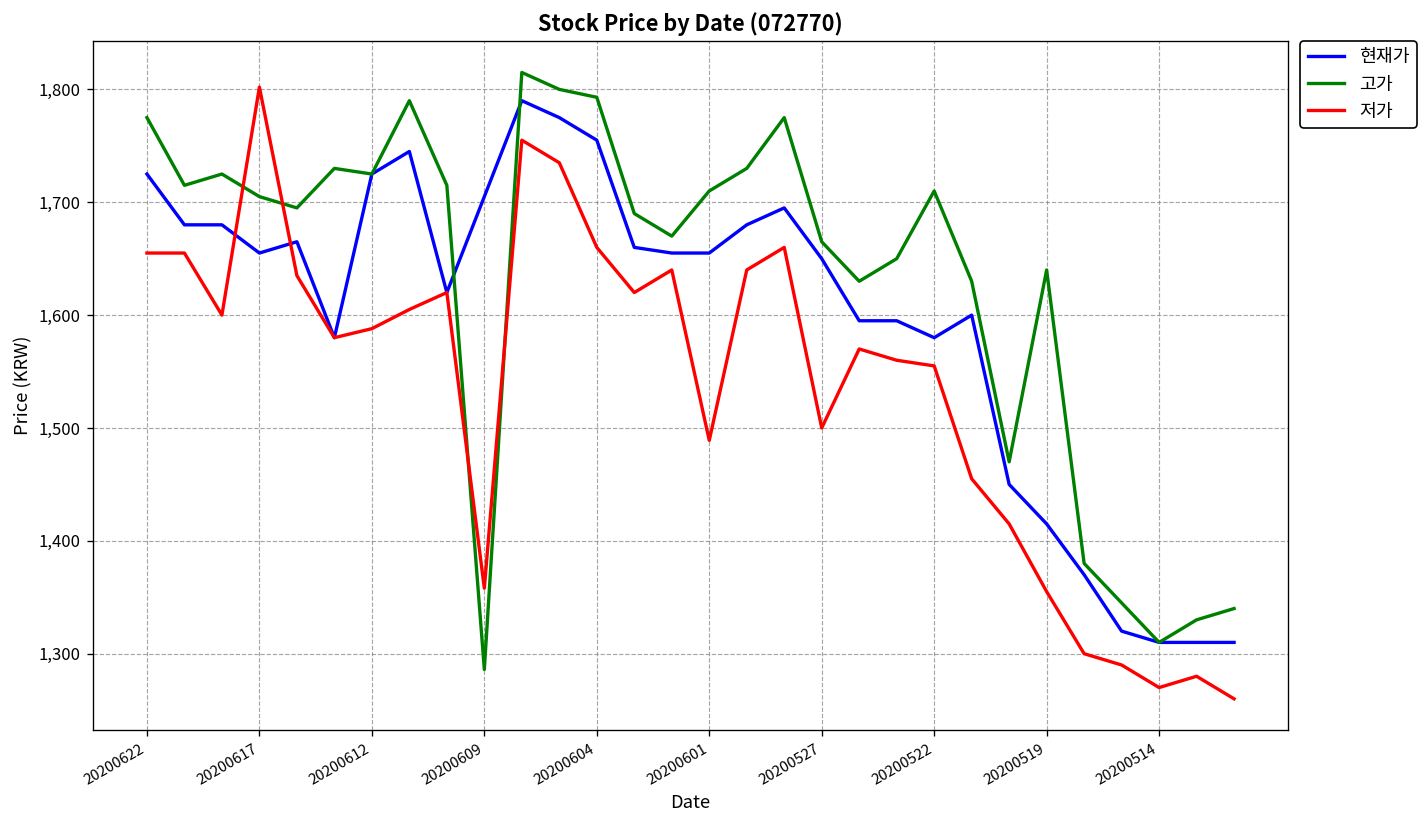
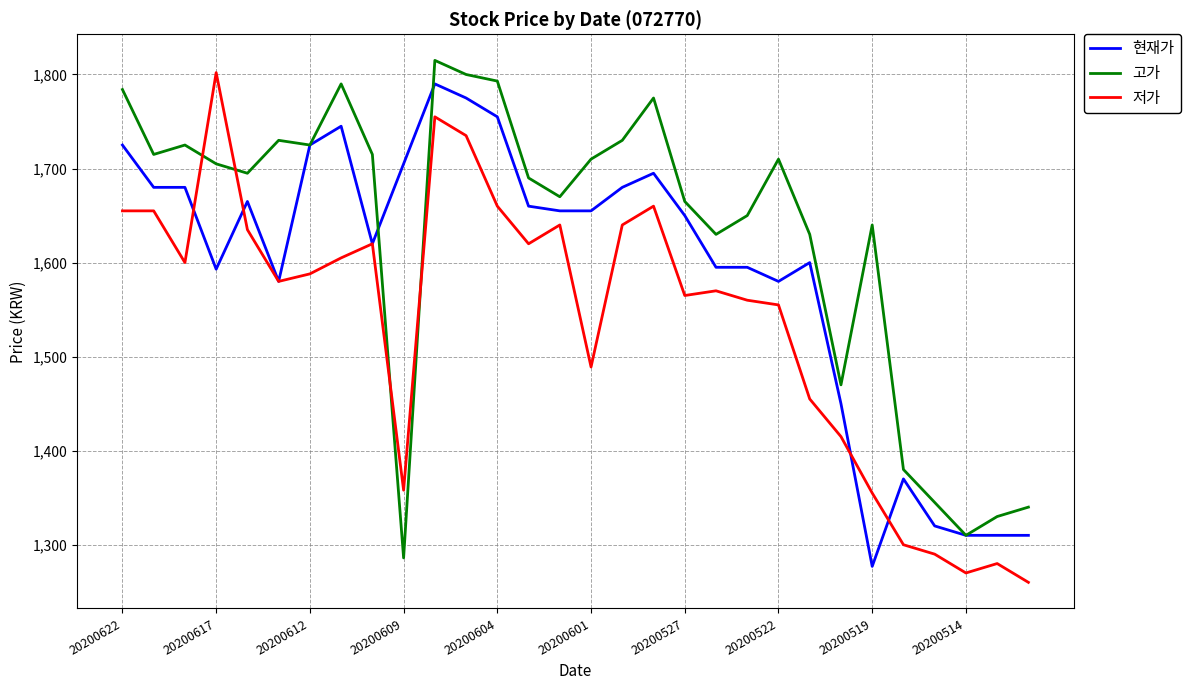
고가, 20200622: 1,775 -> 1,784
현재가, 20200617: 1,660 -> 1,590
저가, 20200527: 1,500 -> 1,570
현재가, 20200519: 1,420 -> 1,280
